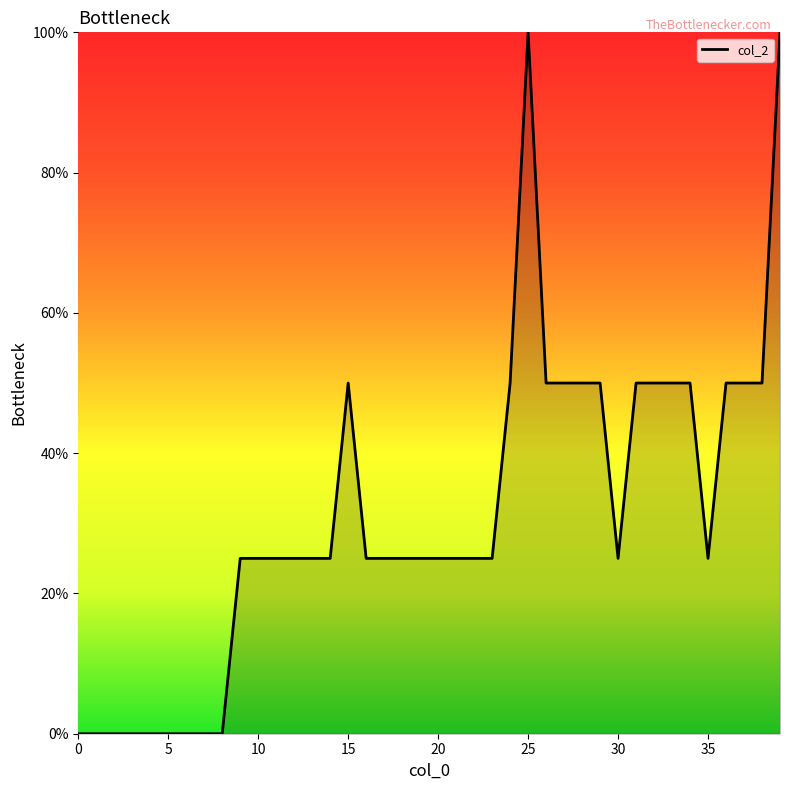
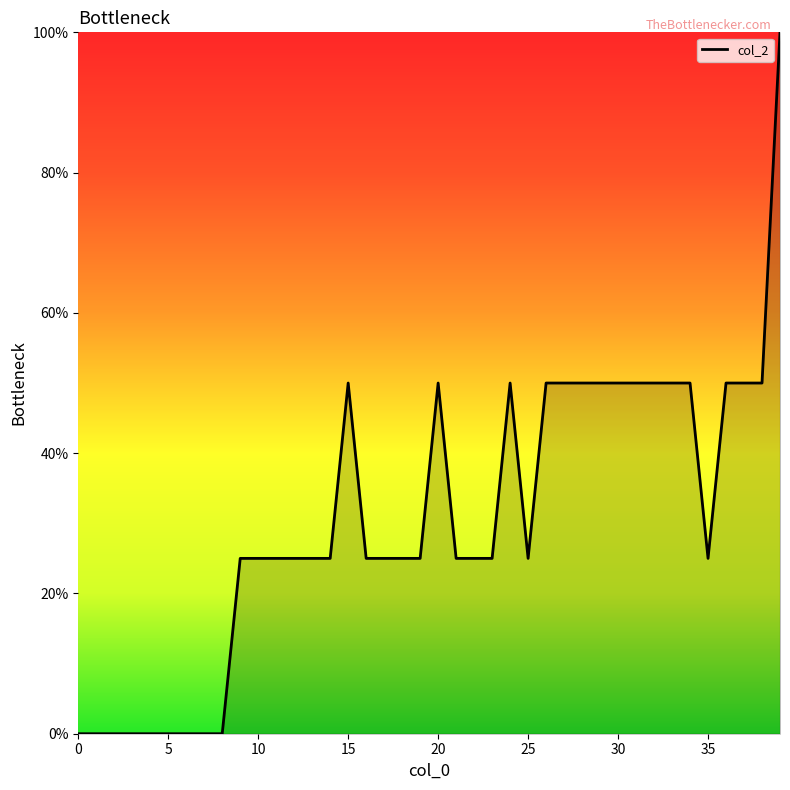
20: 25% -> 50%
25: 100% -> 25%
30: 25% -> 50%
